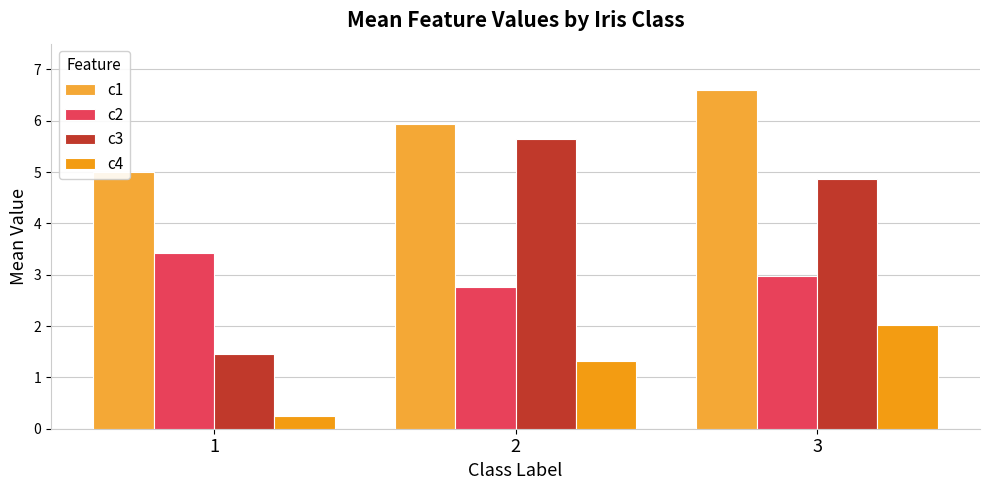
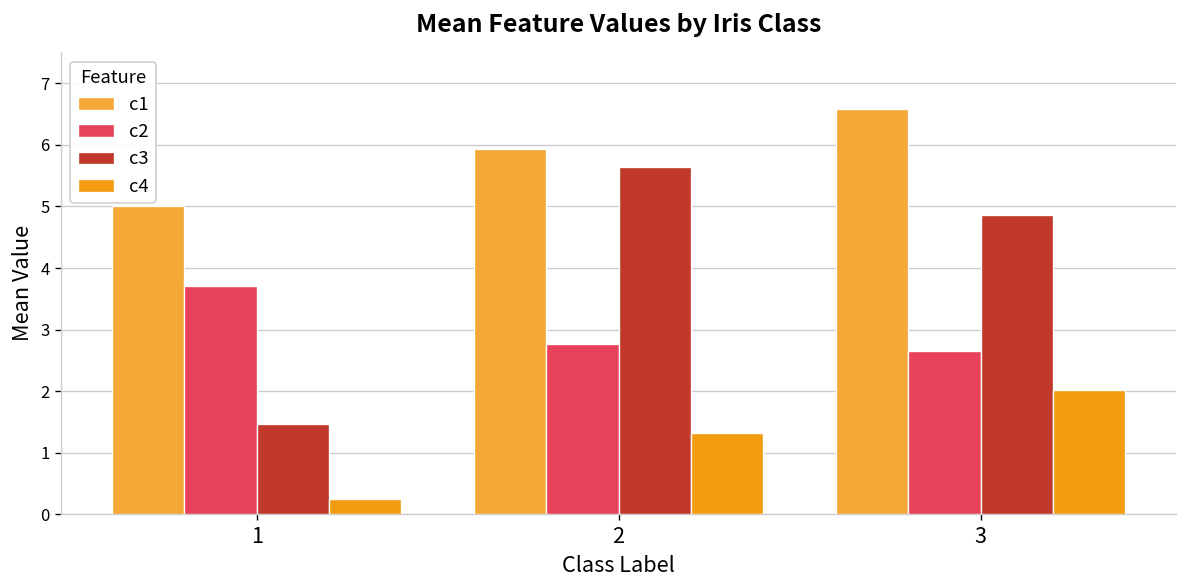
c2, 1: 3.4 -> 3.7
c2, 3: 3.0 -> 2.6
